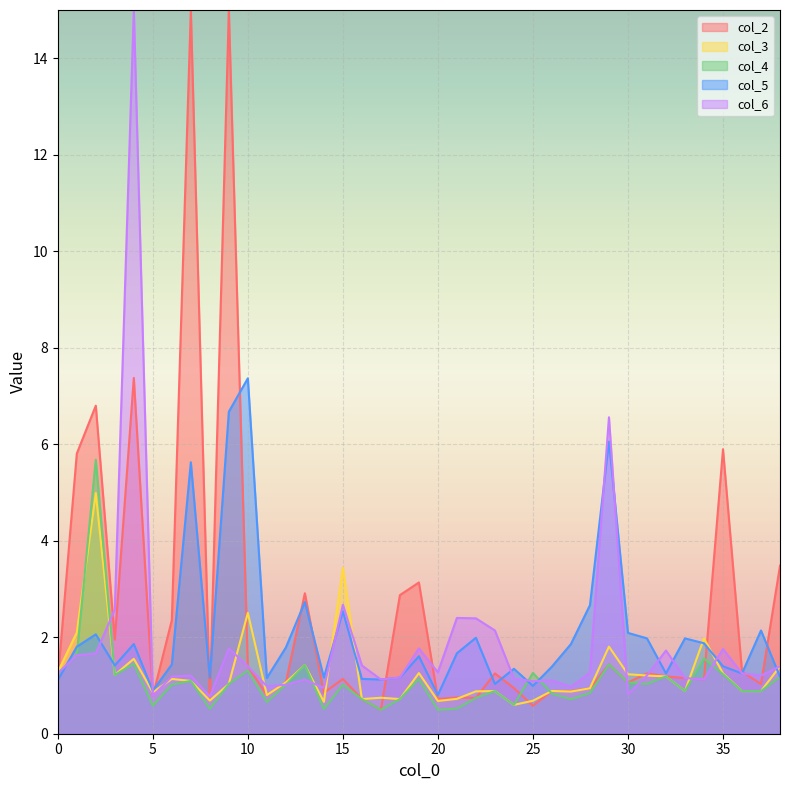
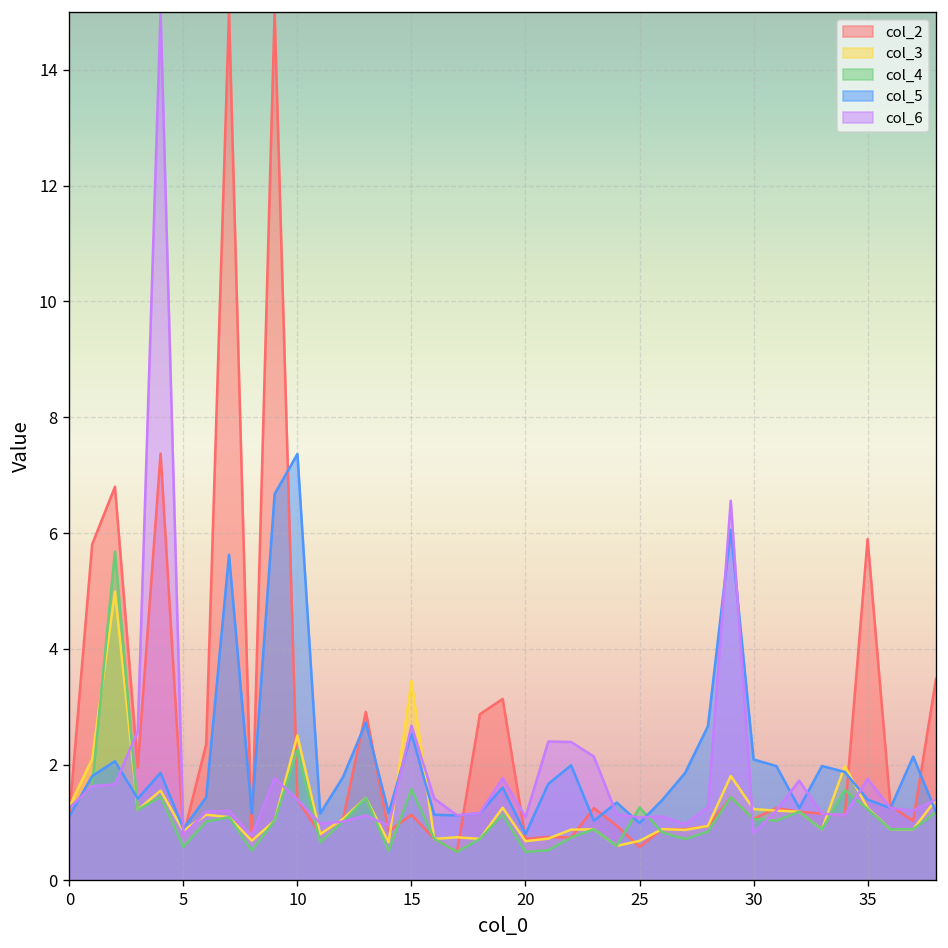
col_4, 10: 1.3 -> 2.3
col_4, 15: 1.0 -> 1.6
col_6, 20: 1.3 -> 1.1
